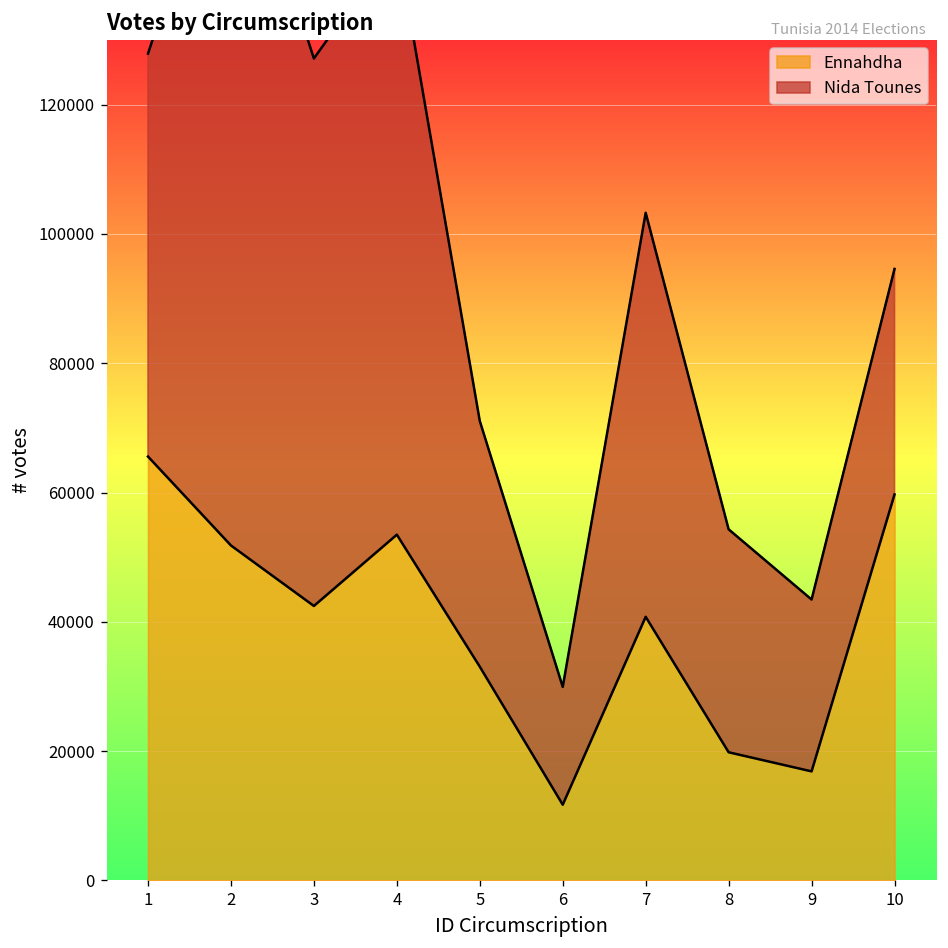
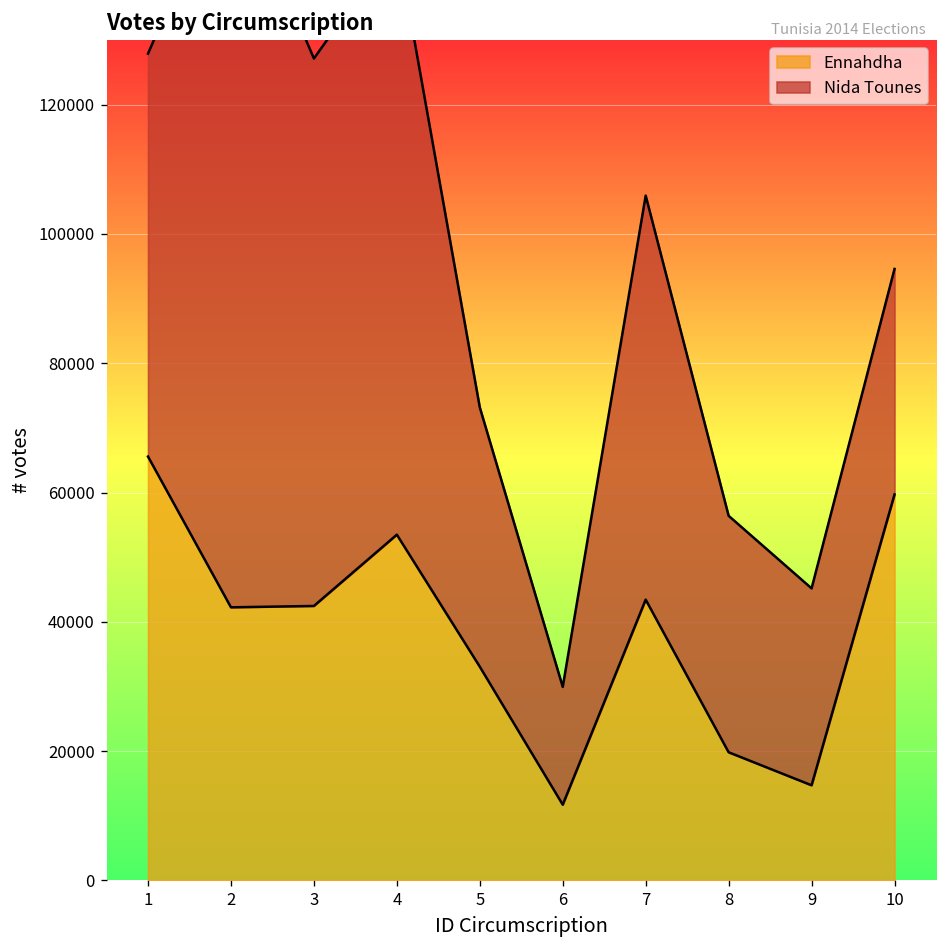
Ennahdha, 2: 52000 -> 42000
Nida Tounes, 5: 38000 -> 40000
Ennahdha, 7: 41000 -> 43000
Nida Tounes, 8: 34000 -> 37000
Ennahdha, 9: 17000 -> 15000
Nida Tounes, 9: 27000 -> 30000
